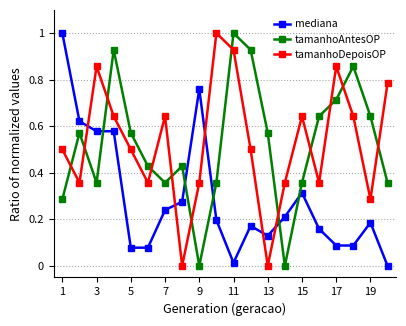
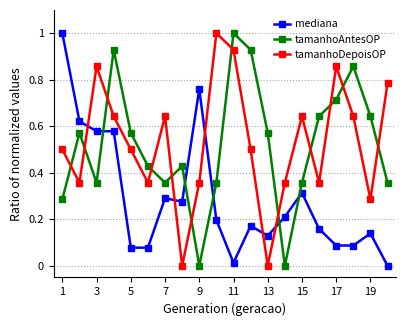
mediana, 7: 0.24 -> 0.29
mediana, 19: 0.19 -> 0.14
